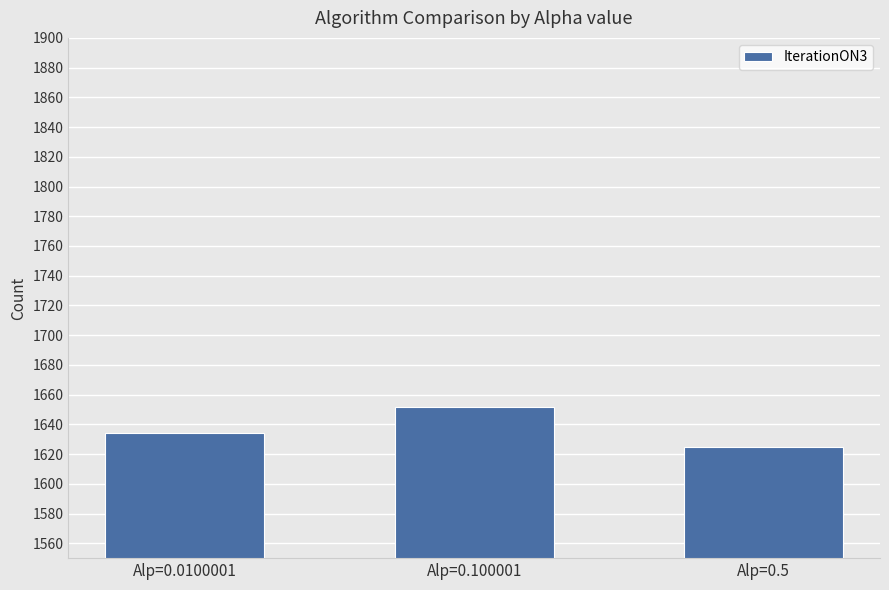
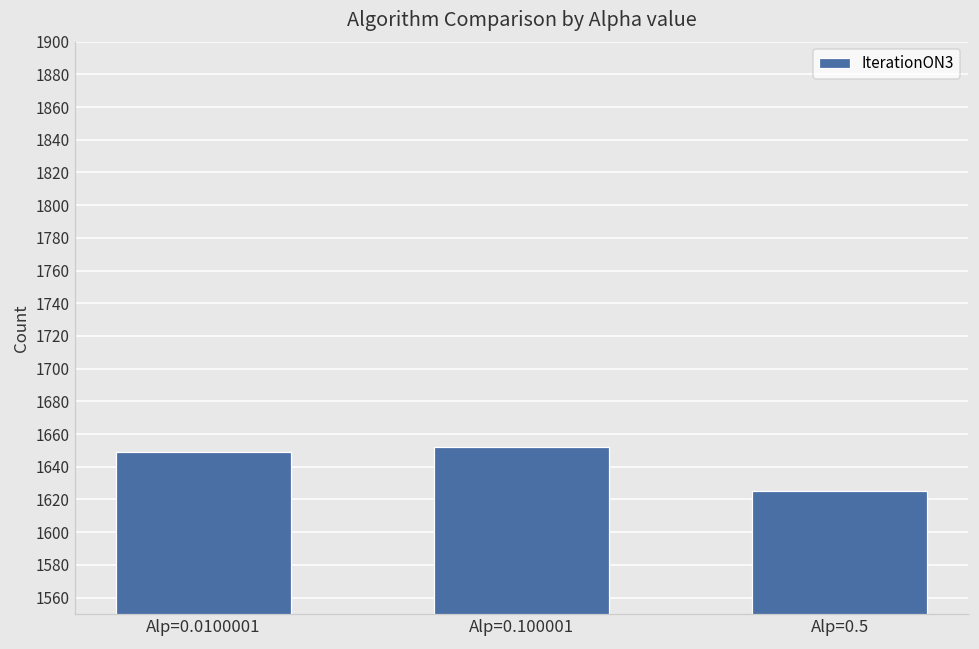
Alp=0.0100001: 1634 -> 1649
